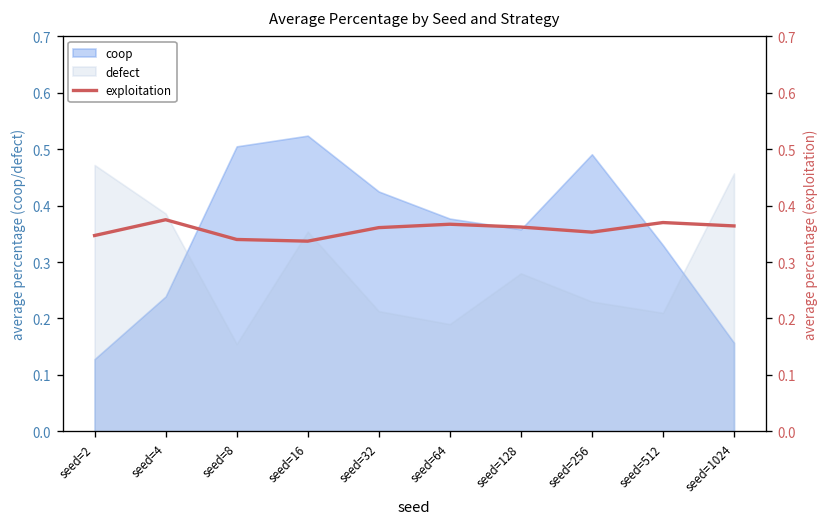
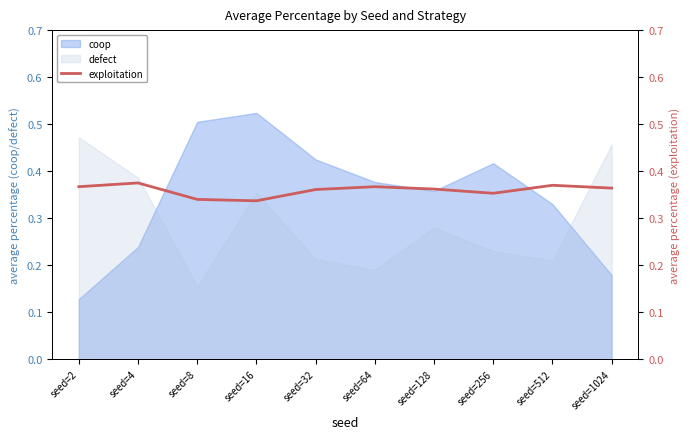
coop, seed=256: 0.49 -> 0.42
coop, seed=1024: 0.16 -> 0.18
exploitation, seed=2: 0.35 -> 0.37
